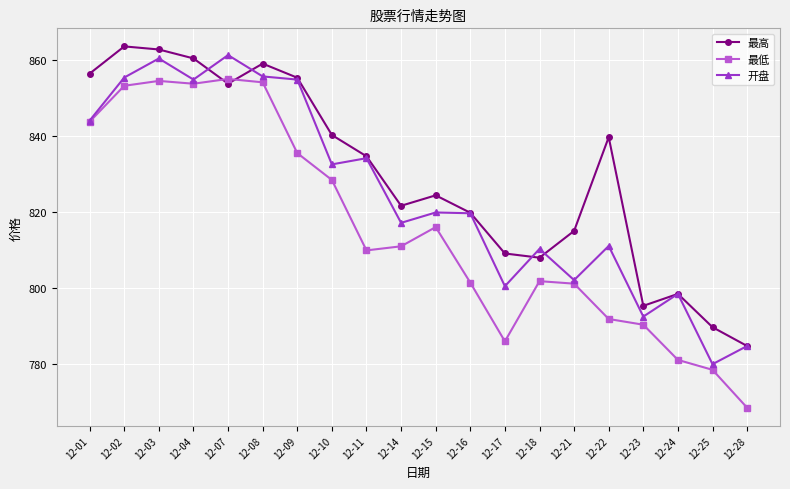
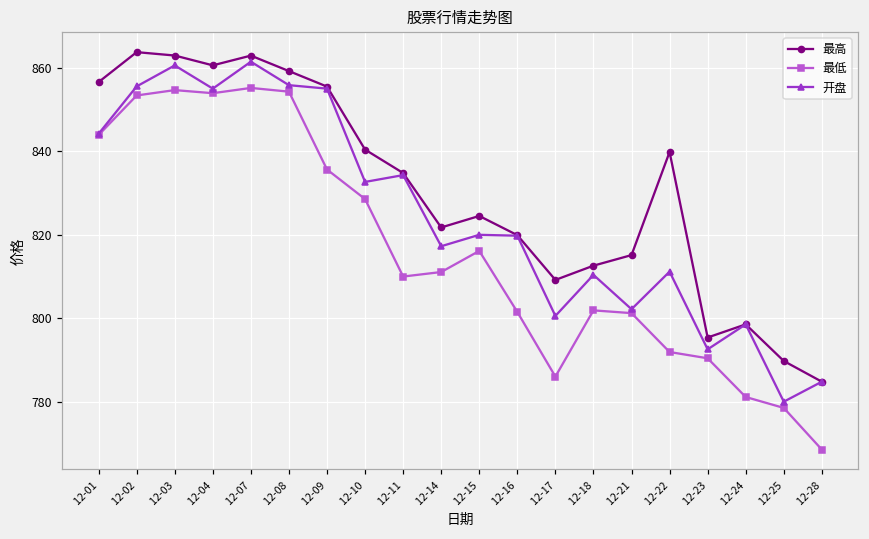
最高, 12-07: 854 -> 863
最高, 12-18: 808 -> 813
